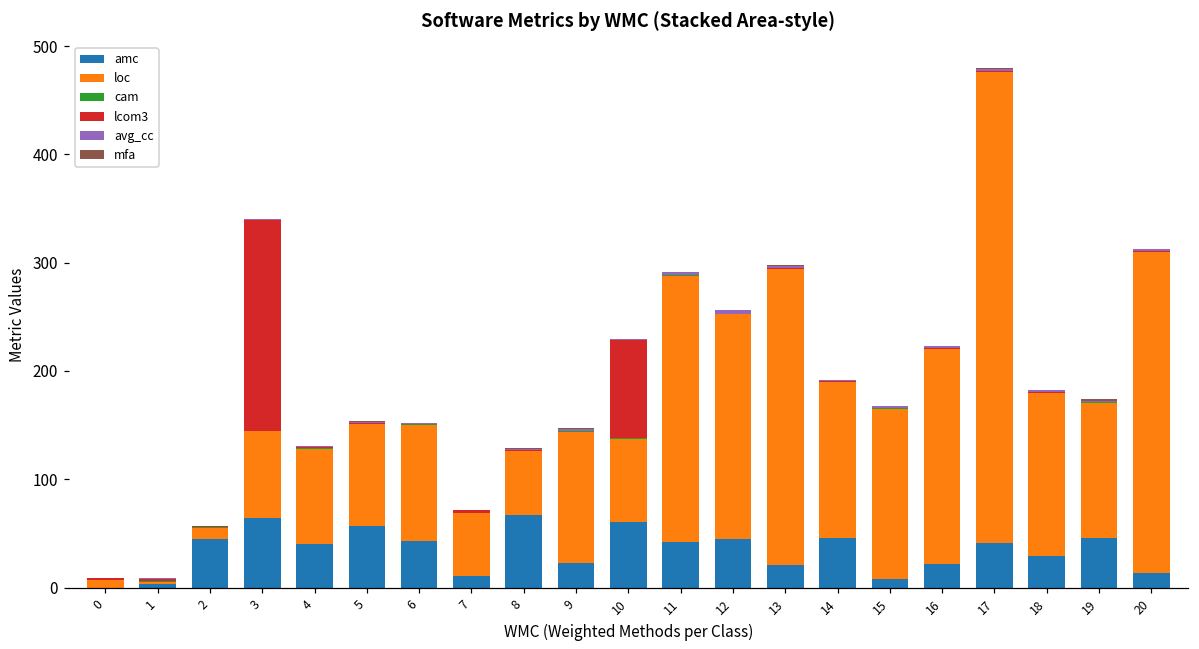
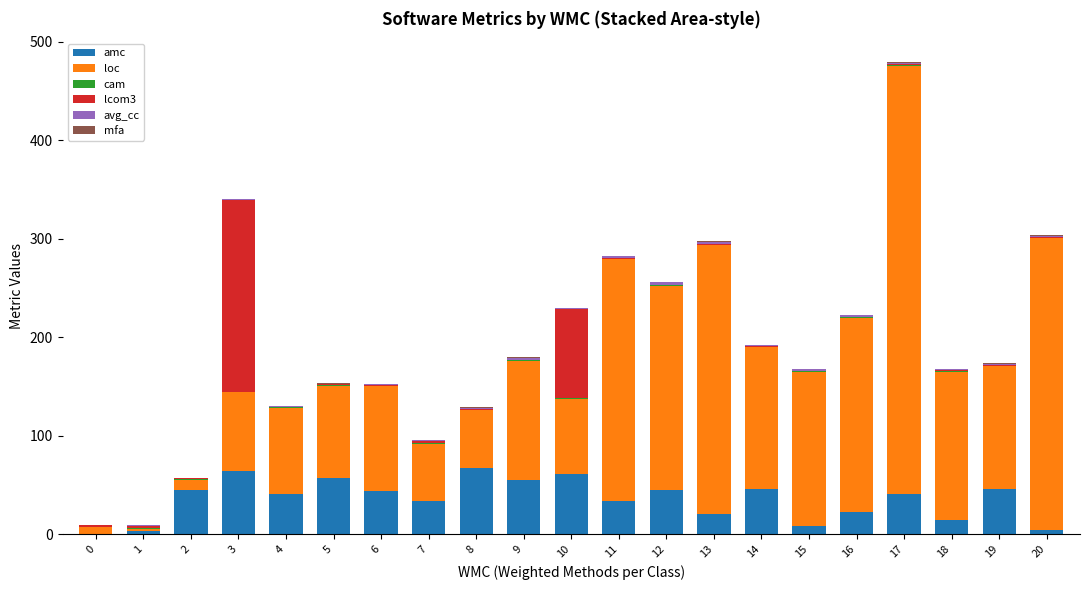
amc, 7: 10 -> 30
amc, 9: 20 -> 60
amc, 11: 40 -> 30
amc, 18: 30 -> 10
amc, 20: 10 -> 0
